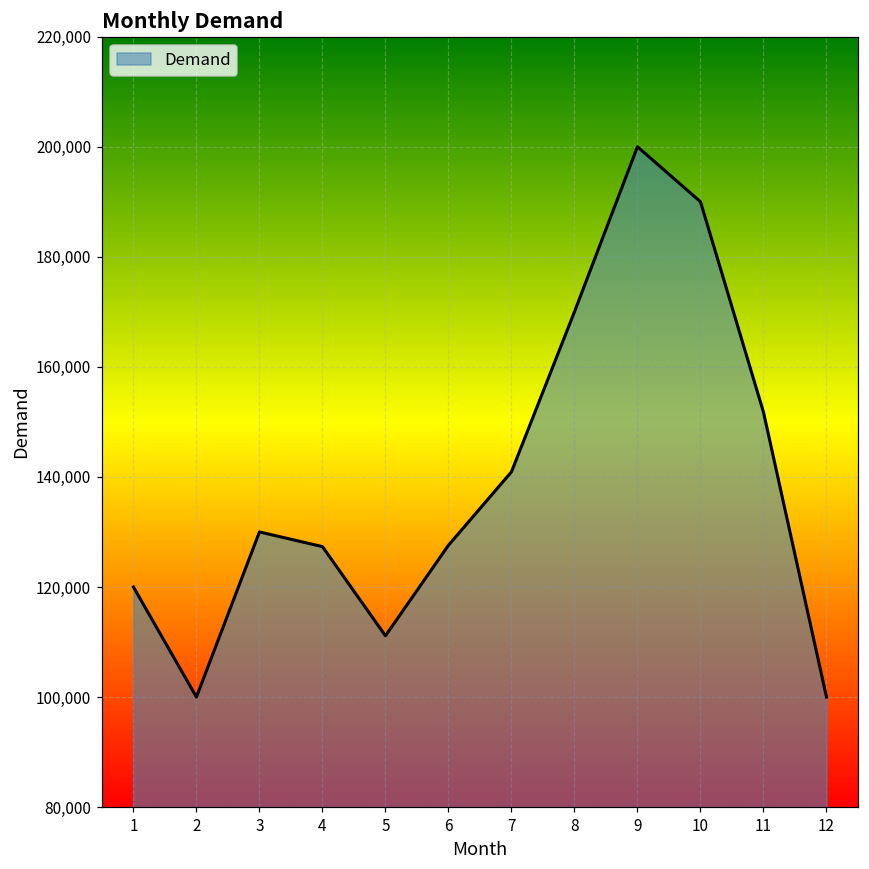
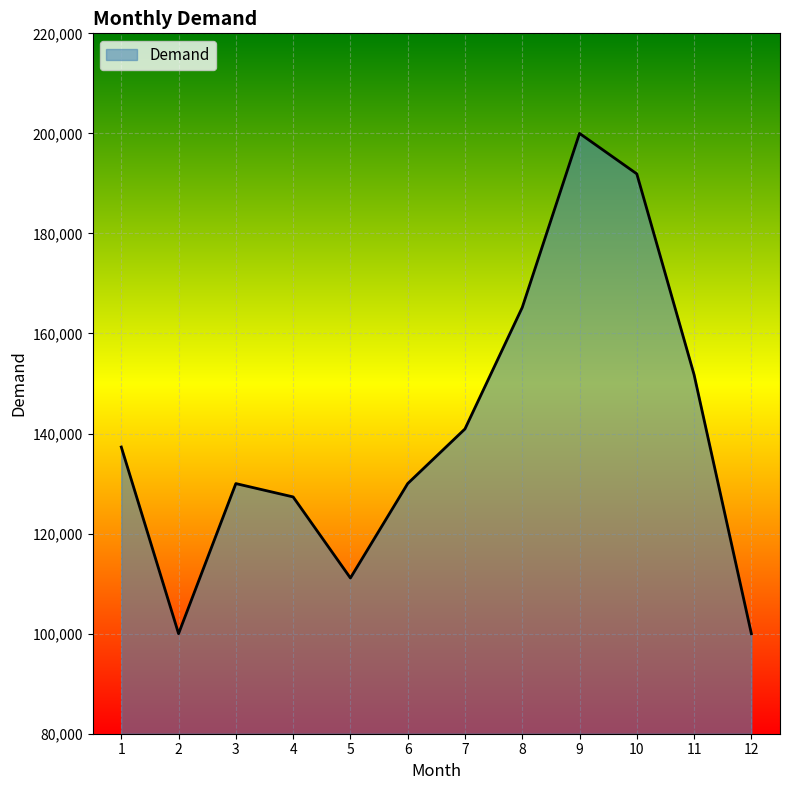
1: 120,000 -> 137,000
6: 128,000 -> 130,000
8: 170,000 -> 165,000
10: 190,000 -> 192,000
